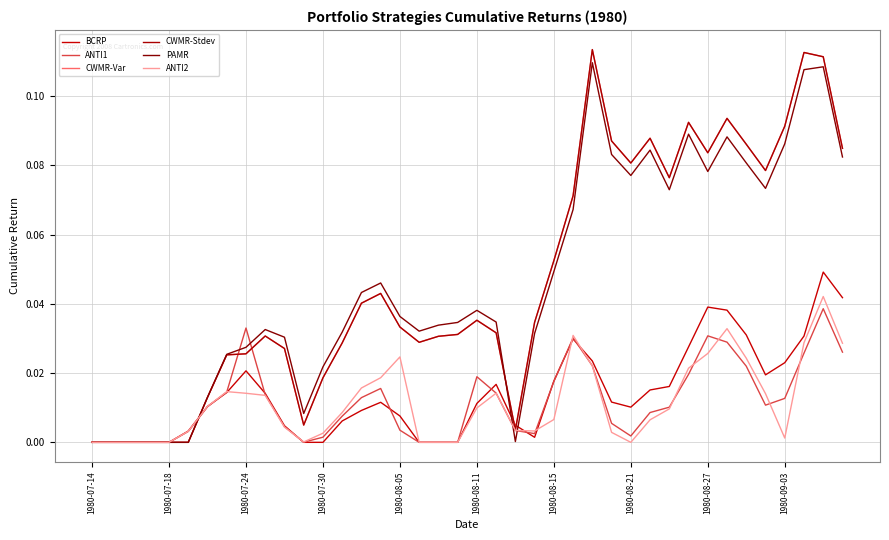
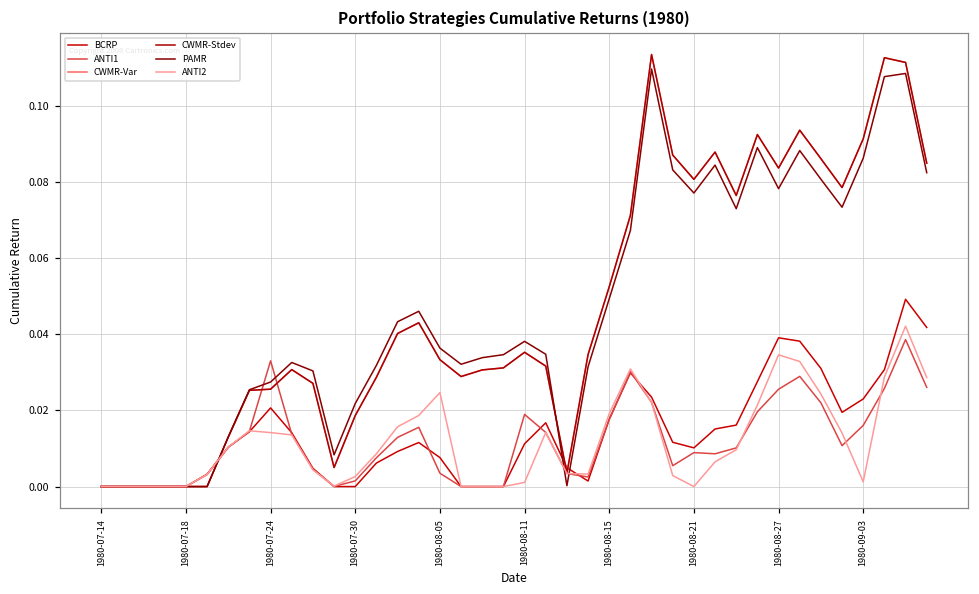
ANTI2, 1980-08-11: 0.010 -> 0.001
ANTI2, 1980-08-15: 0.007 -> 0.019
ANTI1, 1980-08-21: 0.002 -> 0.009
ANTI1, 1980-08-27: 0.031 -> 0.026
ANTI2, 1980-08-27: 0.026 -> 0.035
ANTI1, 1980-09-03: 0.013 -> 0.016
